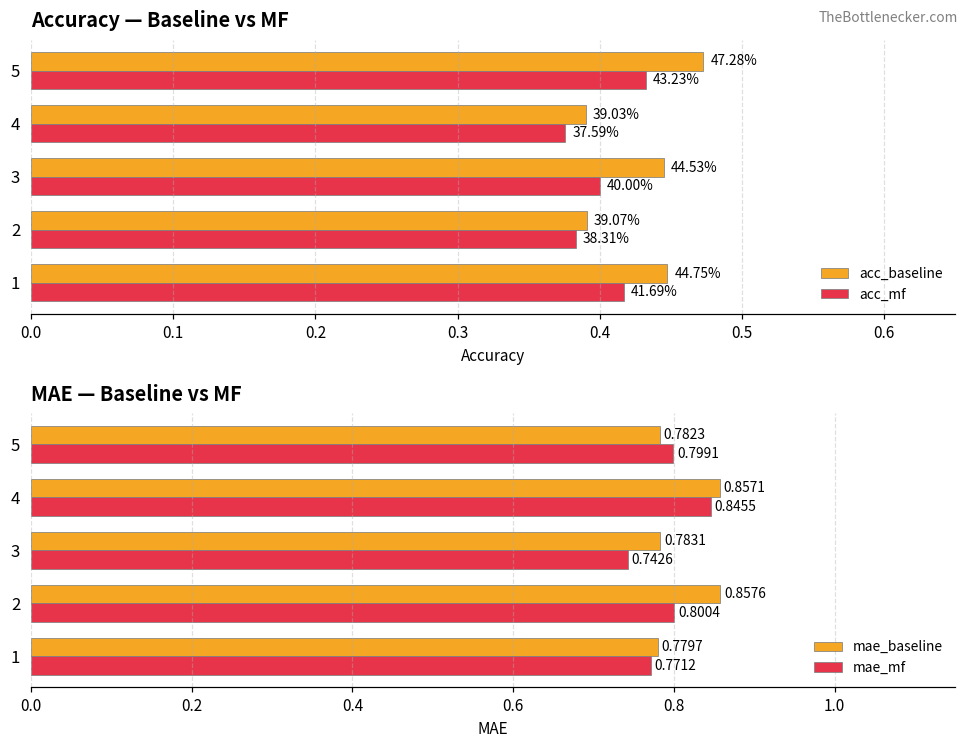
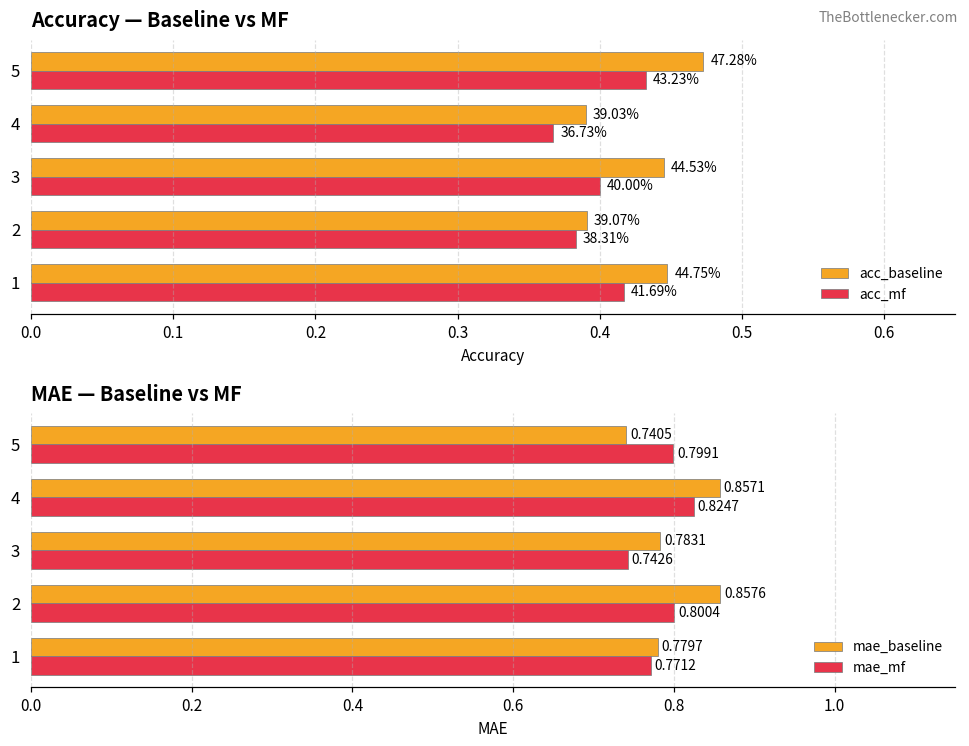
Accuracy — Baseline vs MF, acc_mf, 4: 37.59% -> 36.73%
MAE — Baseline vs MF, mae_baseline, 5: 0.7823 -> 0.7405
MAE — Baseline vs MF, mae_mf, 4: 0.8455 -> 0.8247
